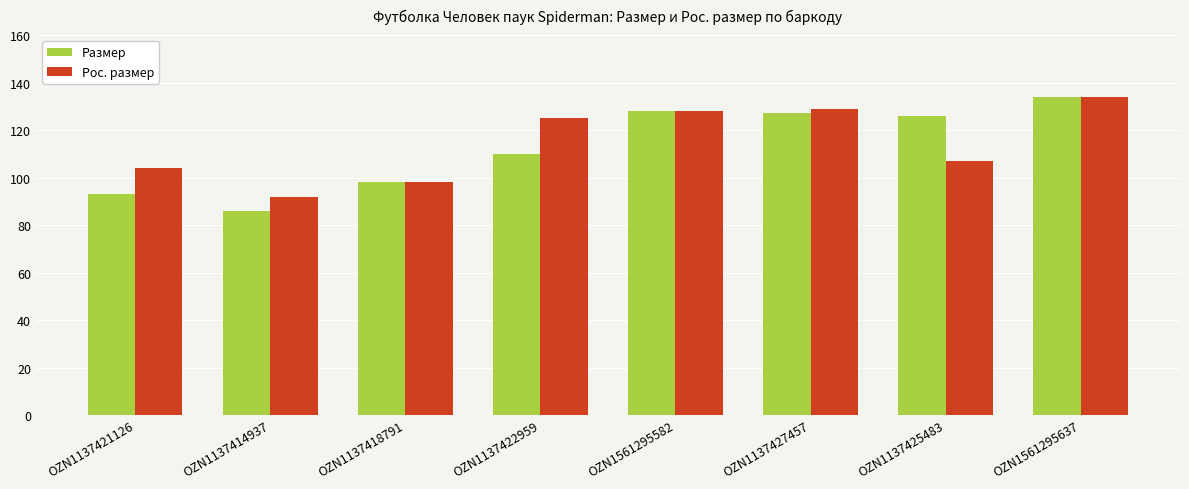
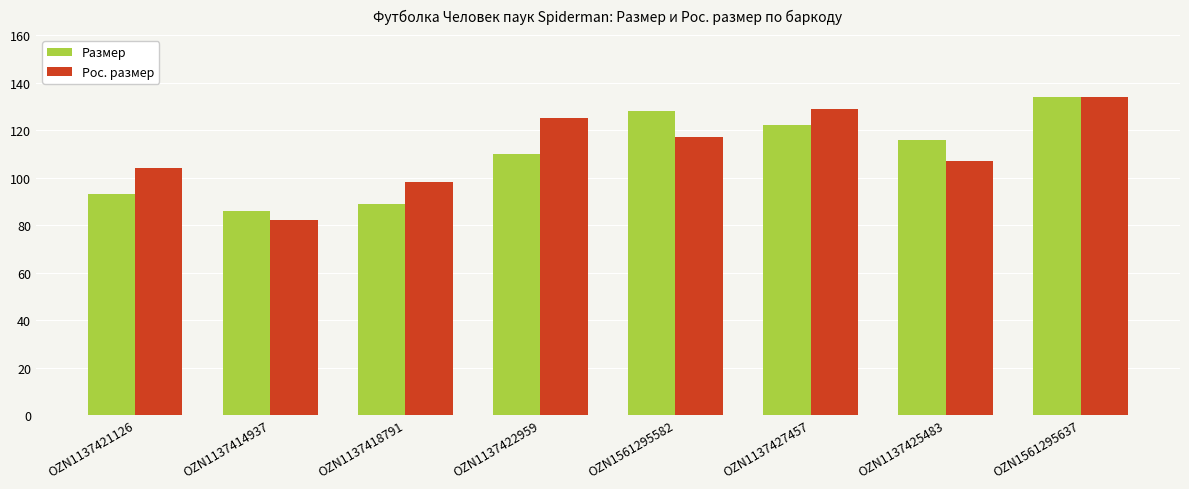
Рос. размер, OZN1137414937: 92 -> 82
Размер, OZN1137418791: 98 -> 89
Рос. размер, OZN1561295582: 128 -> 117
Размер, OZN1137427457: 127 -> 122
Размер, OZN1137425483: 126 -> 116
